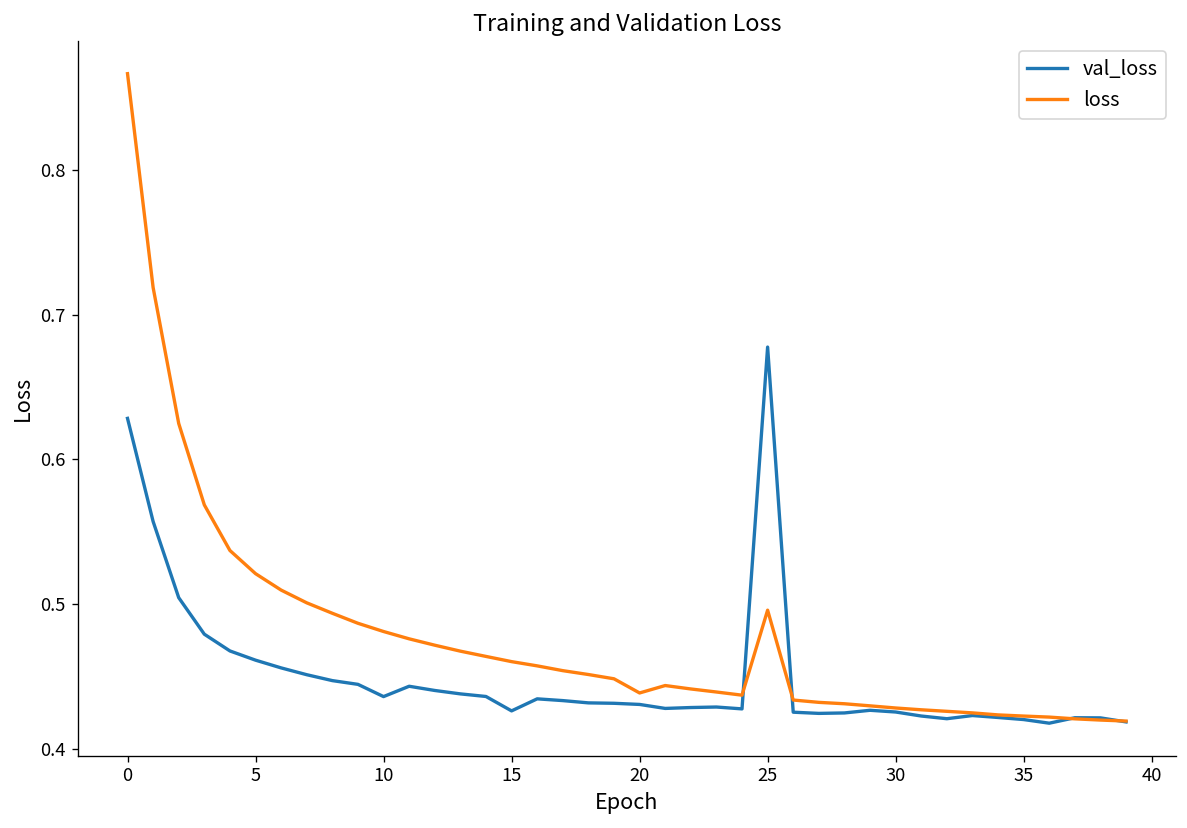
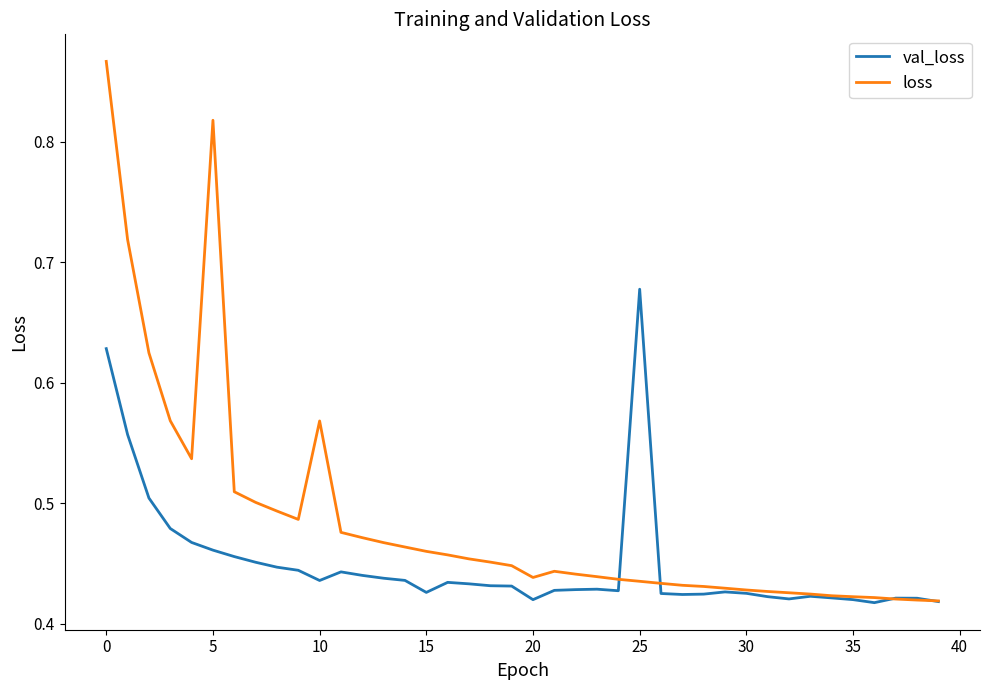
loss, 5: 0.521 -> 0.818
loss, 10: 0.481 -> 0.568
val_loss, 20: 0.431 -> 0.420
loss, 25: 0.496 -> 0.435
